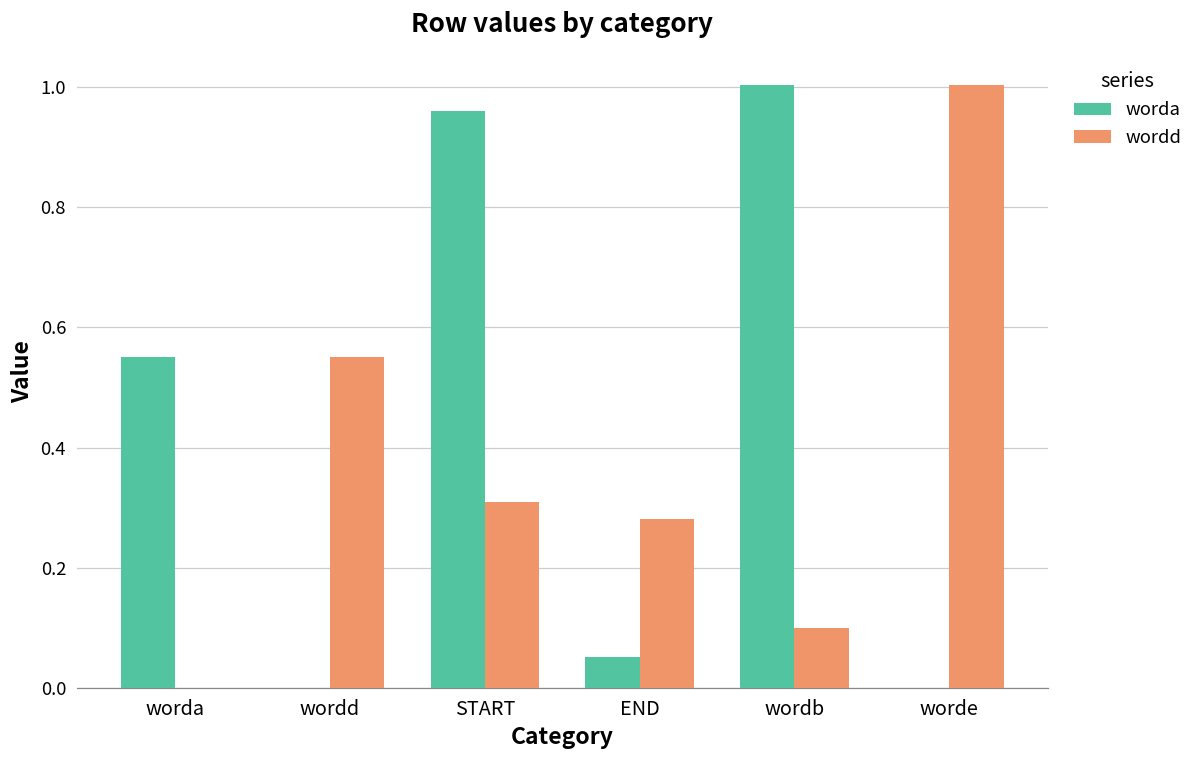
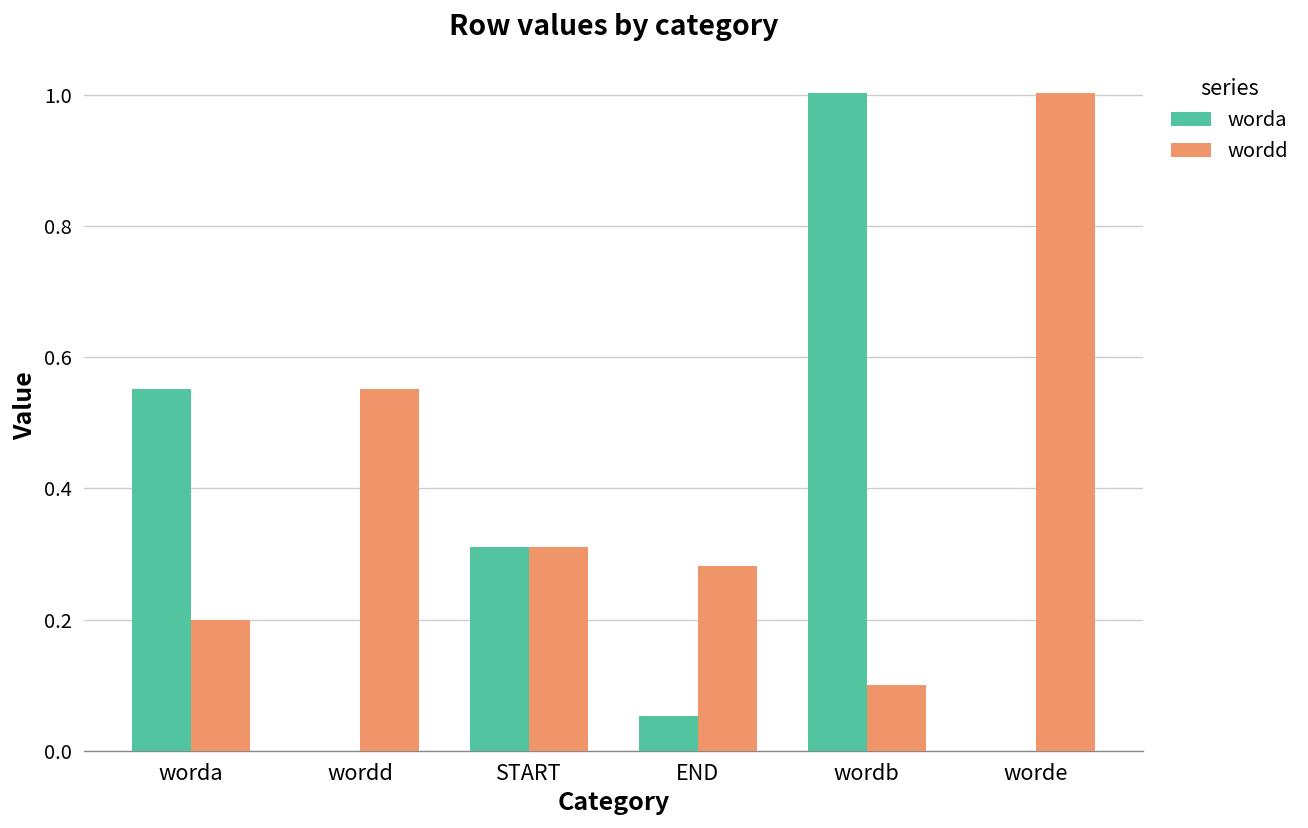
wordd, worda: 0.0 -> 0.2
worda, START: 0.96 -> 0.31
